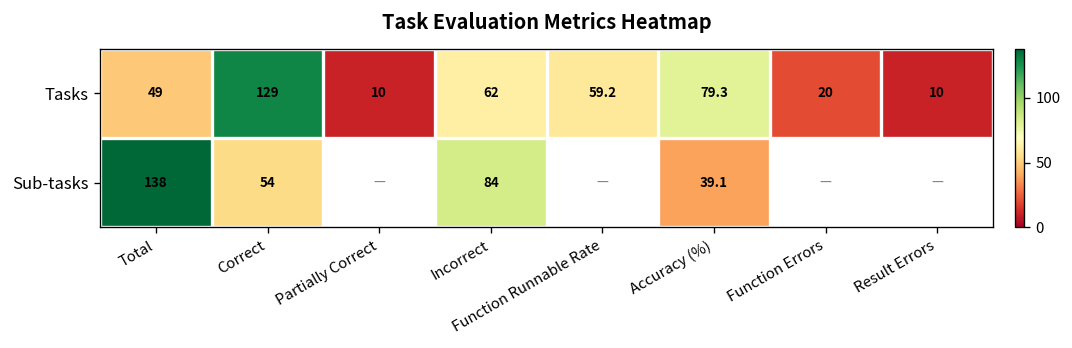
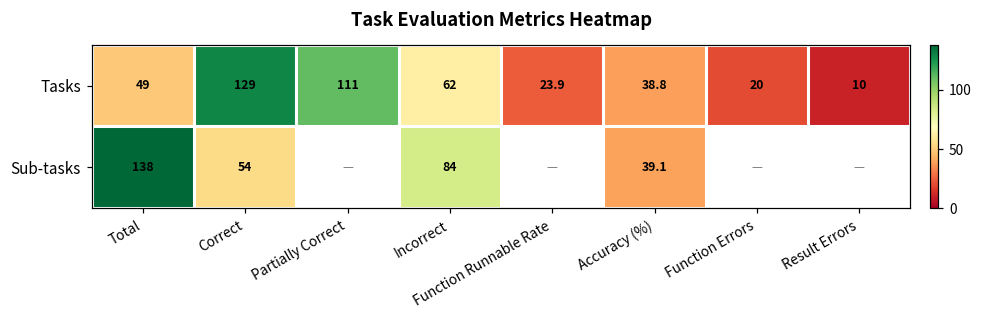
Tasks, Partially Correct: 10 -> 111
Tasks, Function Runnable Rate: 59.2 -> 23.9
Tasks, Accuracy (%): 79.3 -> 38.8
